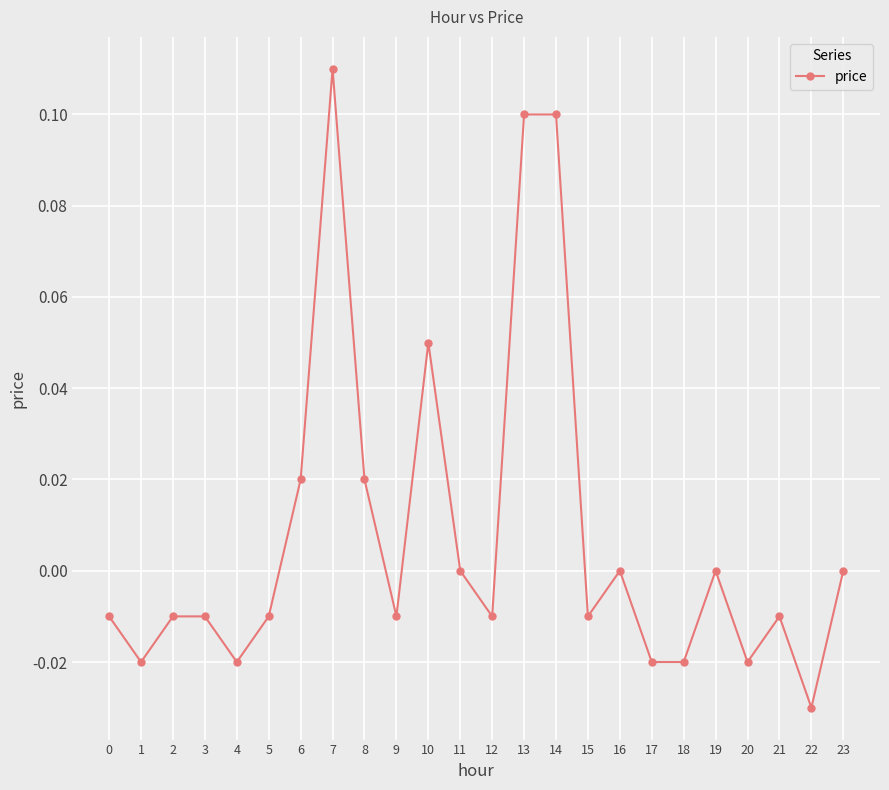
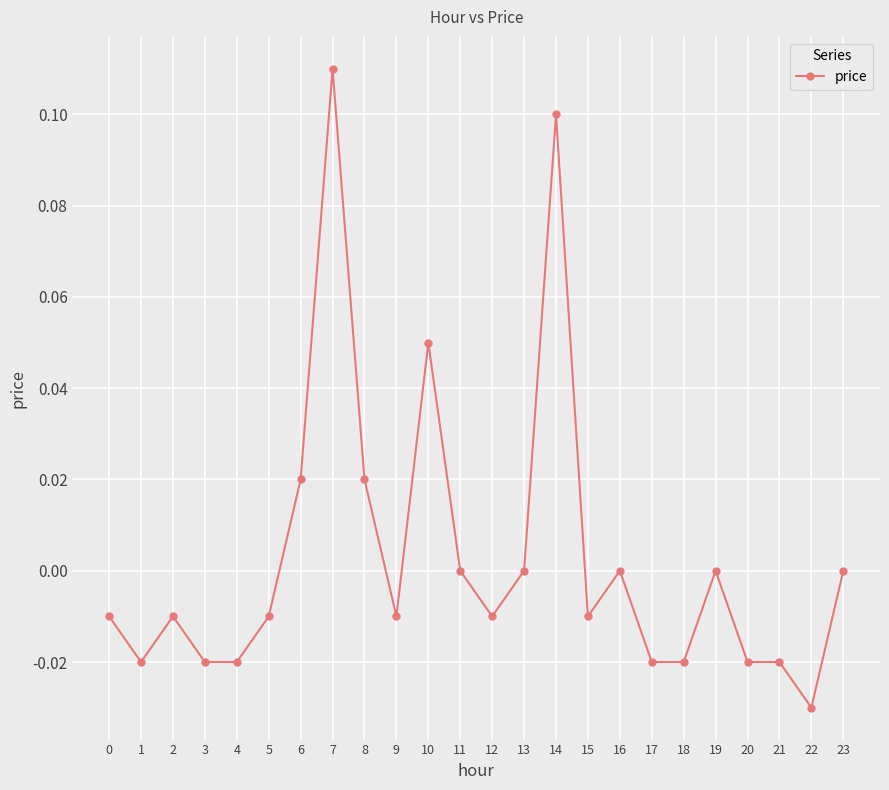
3: -0.01 -> -0.02
13: 0.1 -> 0.0
21: -0.01 -> -0.02
